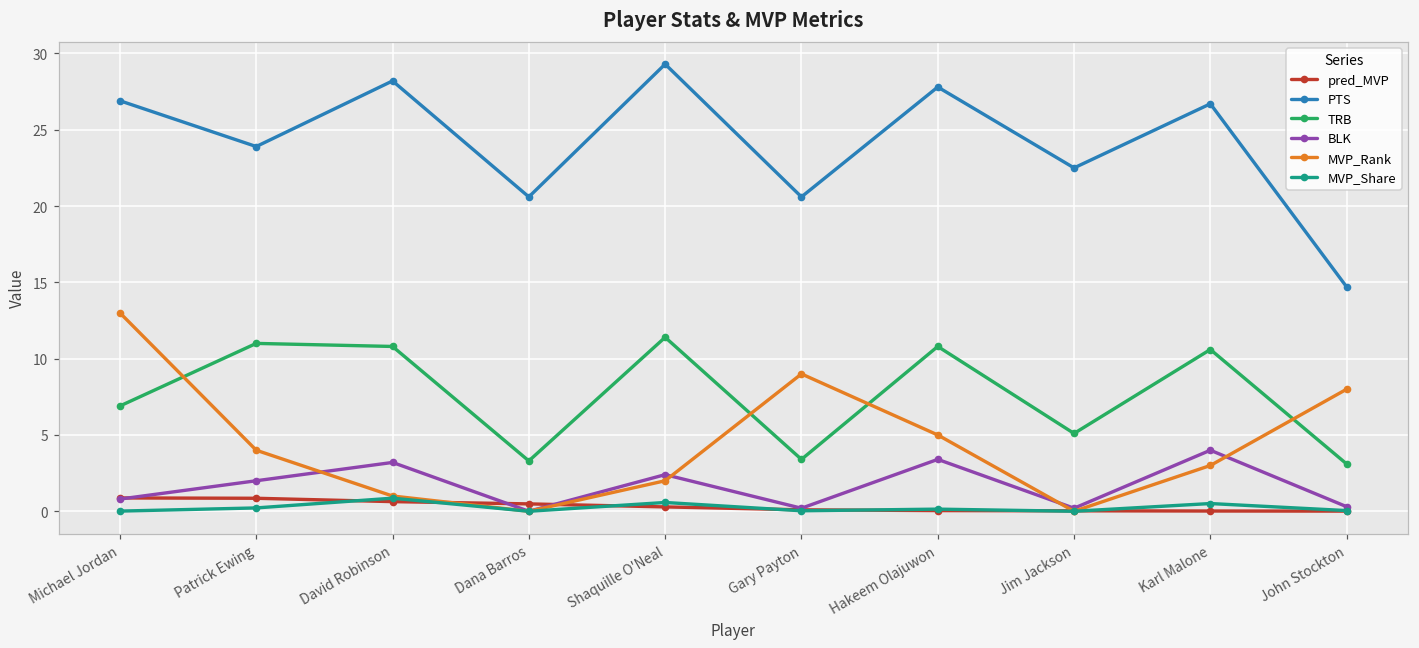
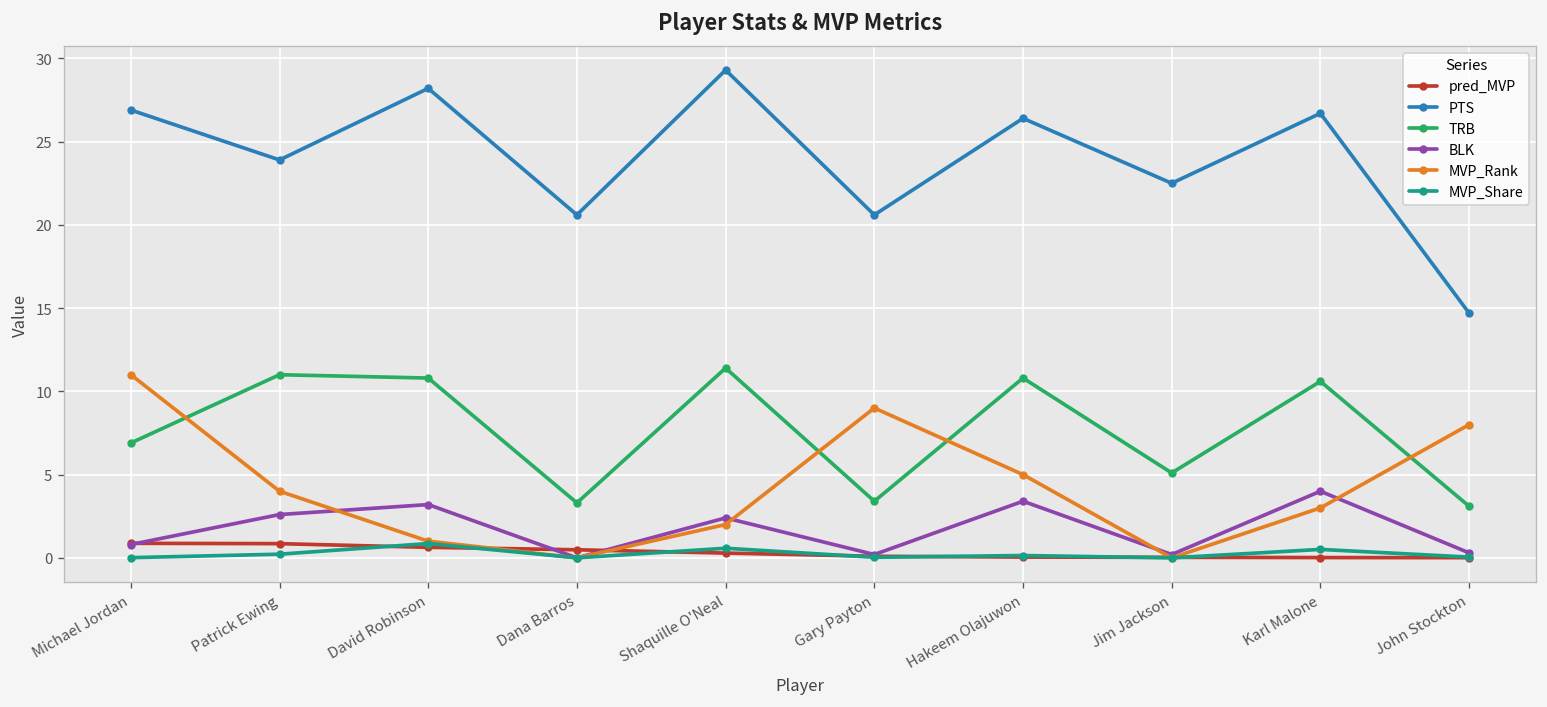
MVP_Rank, Michael Jordan: 13 -> 11
BLK, Patrick Ewing: 2.0 -> 2.6
PTS, Hakeem Olajuwon: 27.8 -> 26.4
